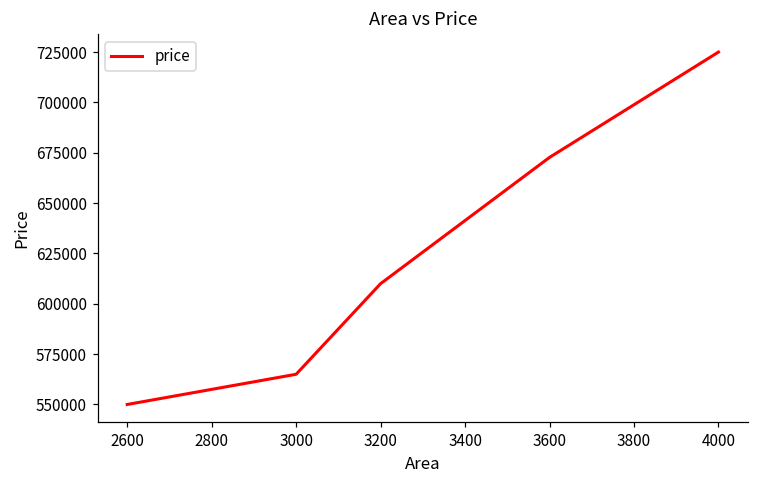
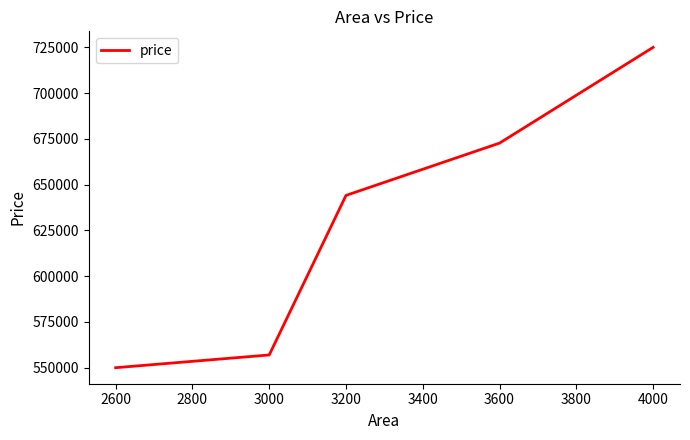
3000: 565000 -> 557000
3200: 610000 -> 644000
